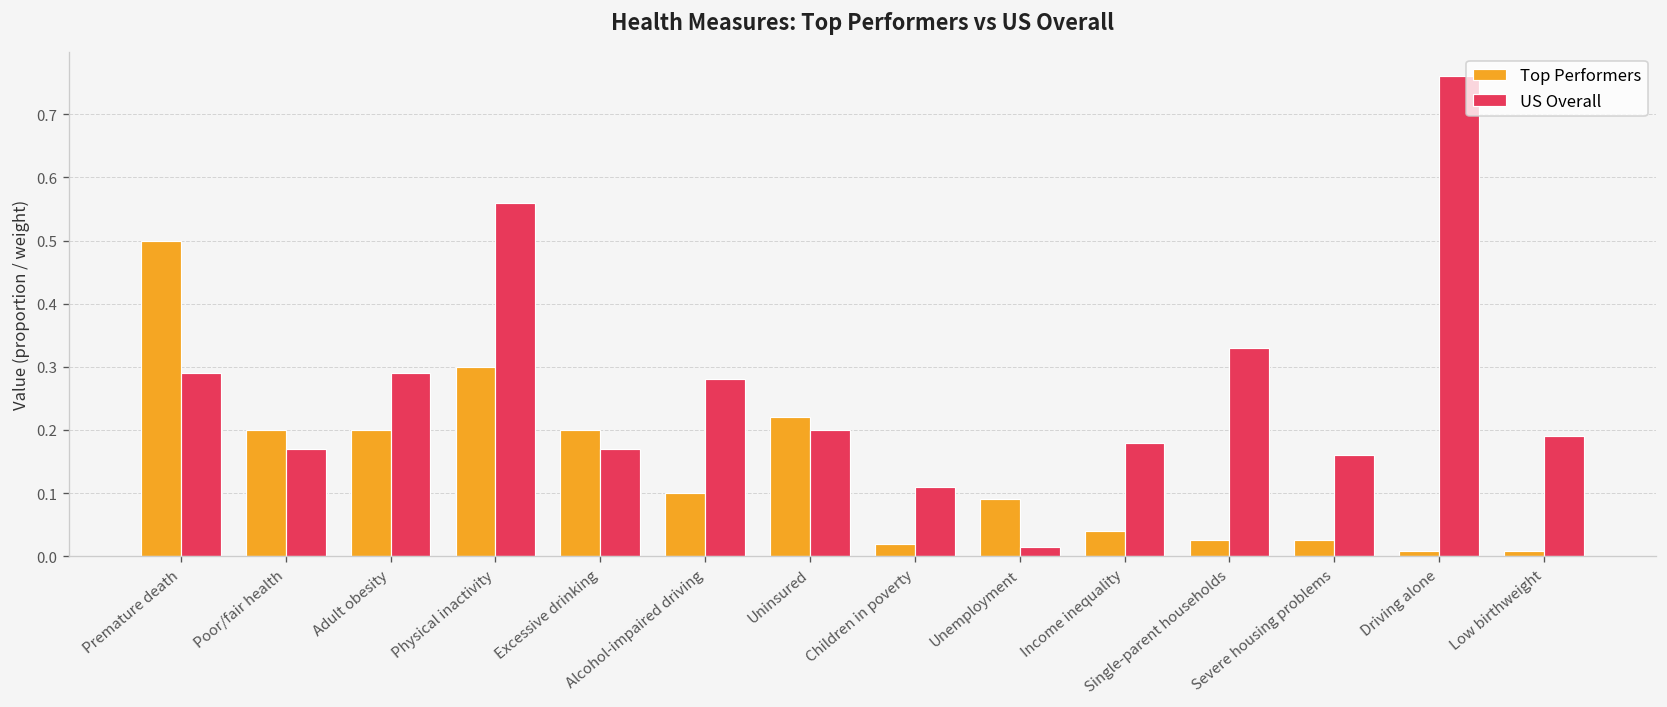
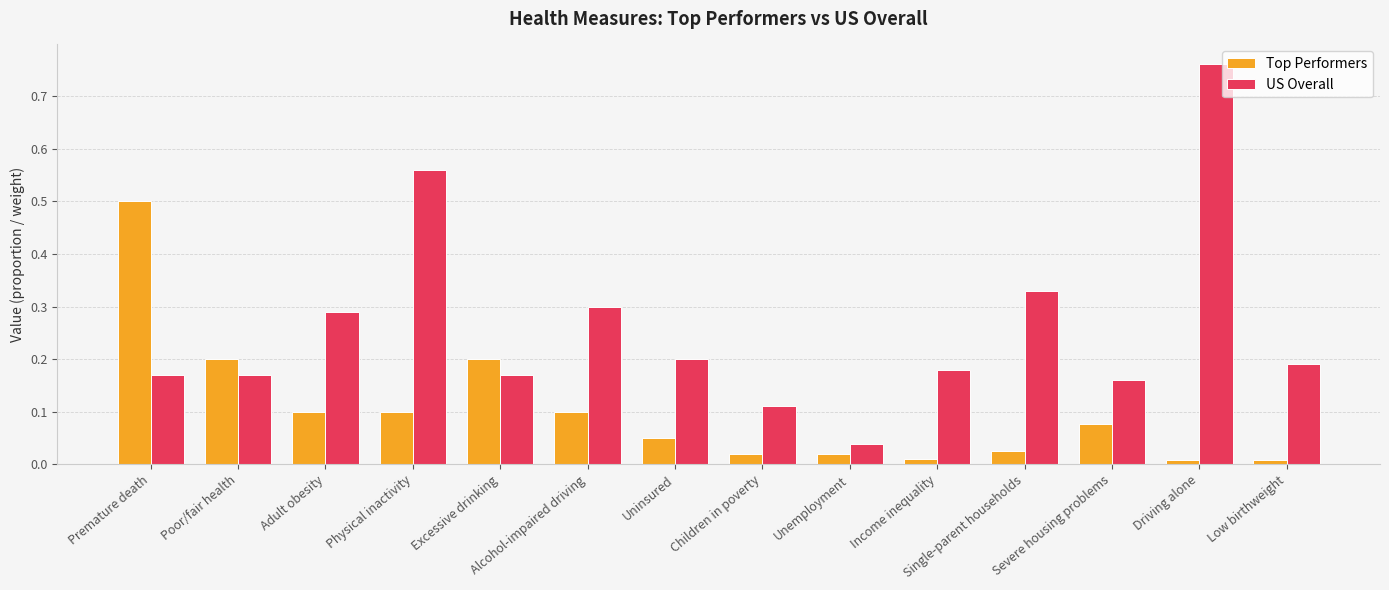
US Overall, Premature death: 0.29 -> 0.17
Top Performers, Adult obesity: 0.2 -> 0.1
Top Performers, Physical inactivity: 0.3 -> 0.1
US Overall, Alcohol-impaired driving: 0.28 -> 0.30
Top Performers, Uninsured: 0.22 -> 0.05
Top Performers, Unemployment: 0.09 -> 0.02
US Overall, Unemployment: 0.02 -> 0.04
Top Performers, Income inequality: 0.04 -> 0.01
Top Performers, Severe housing problems: 0.03 -> 0.08
